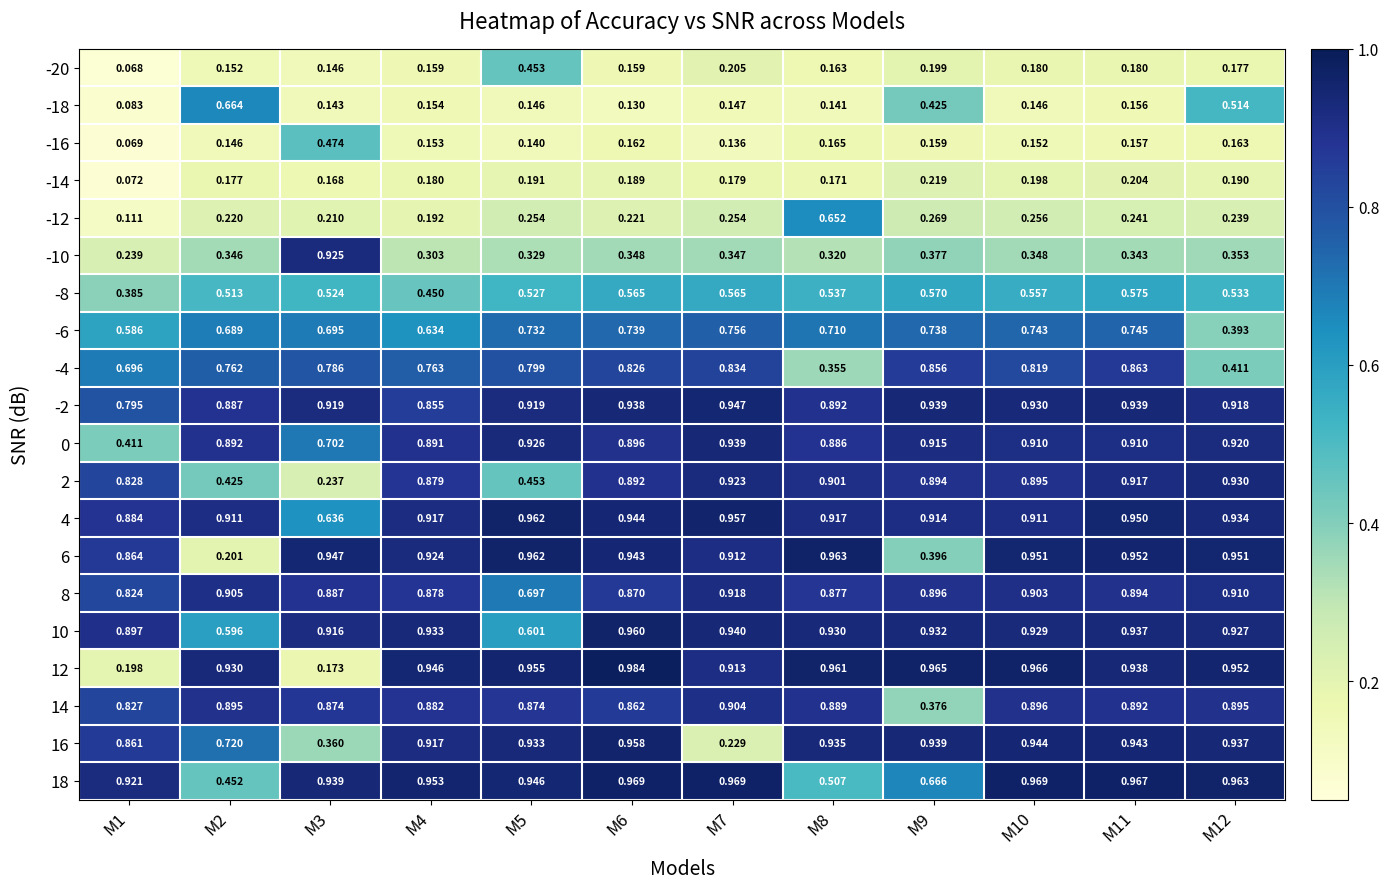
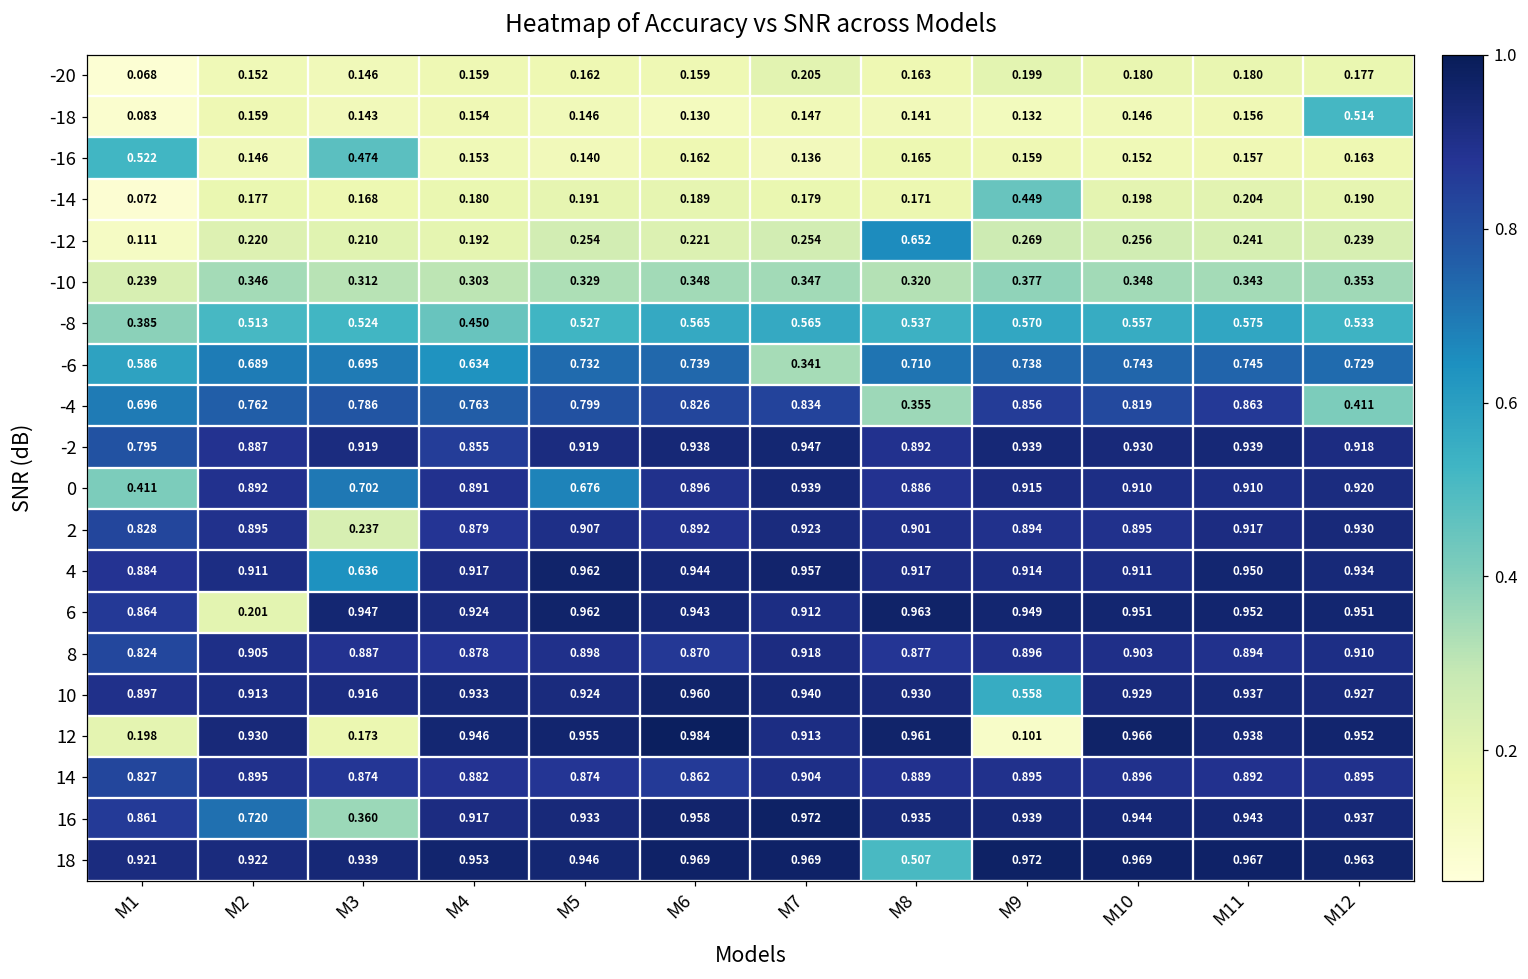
-20, M5: 0.453 -> 0.162
-18, M2: 0.664 -> 0.159
-18, M9: 0.425 -> 0.132
-16, M1: 0.069 -> 0.522
-14, M9: 0.219 -> 0.449
-10, M3: 0.925 -> 0.312
-6, M7: 0.756 -> 0.341
-6, M12: 0.393 -> 0.729
0, M5: 0.926 -> 0.676
2, M2: 0.425 -> 0.895
2, M5: 0.453 -> 0.907
6, M9: 0.396 -> 0.949
8, M5: 0.697 -> 0.898
10, M2: 0.596 -> 0.913
10, M5: 0.601 -> 0.924
10, M9: 0.932 -> 0.558
12, M9: 0.965 -> 0.101
14, M9: 0.376 -> 0.895
16, M7: 0.229 -> 0.972
18, M2: 0.452 -> 0.922
18, M9: 0.666 -> 0.972
